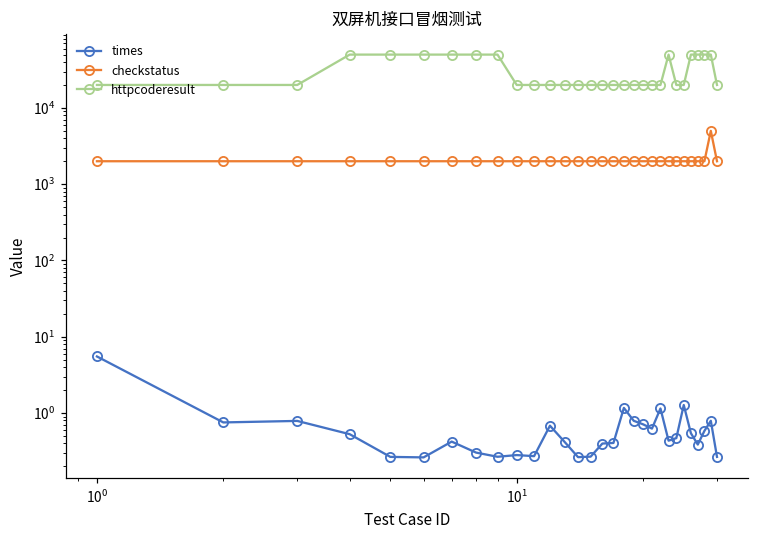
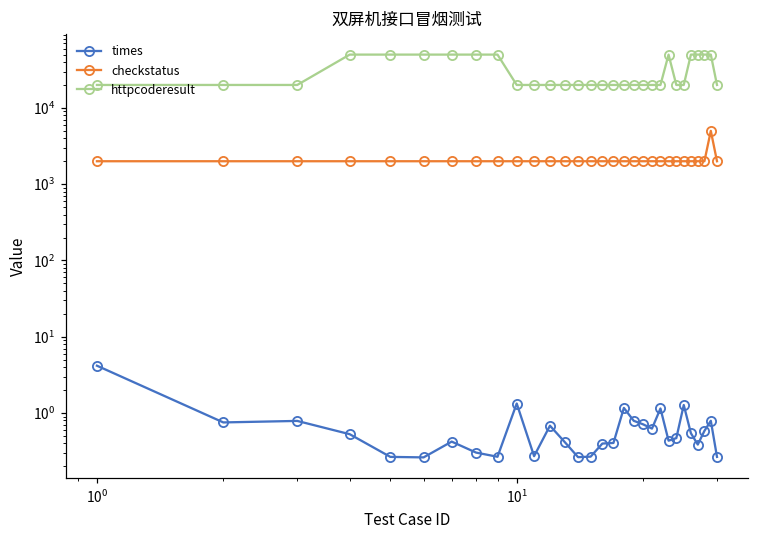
times, 10^0: 6 -> 4
times, 10^1: 0.28 -> 1.3
